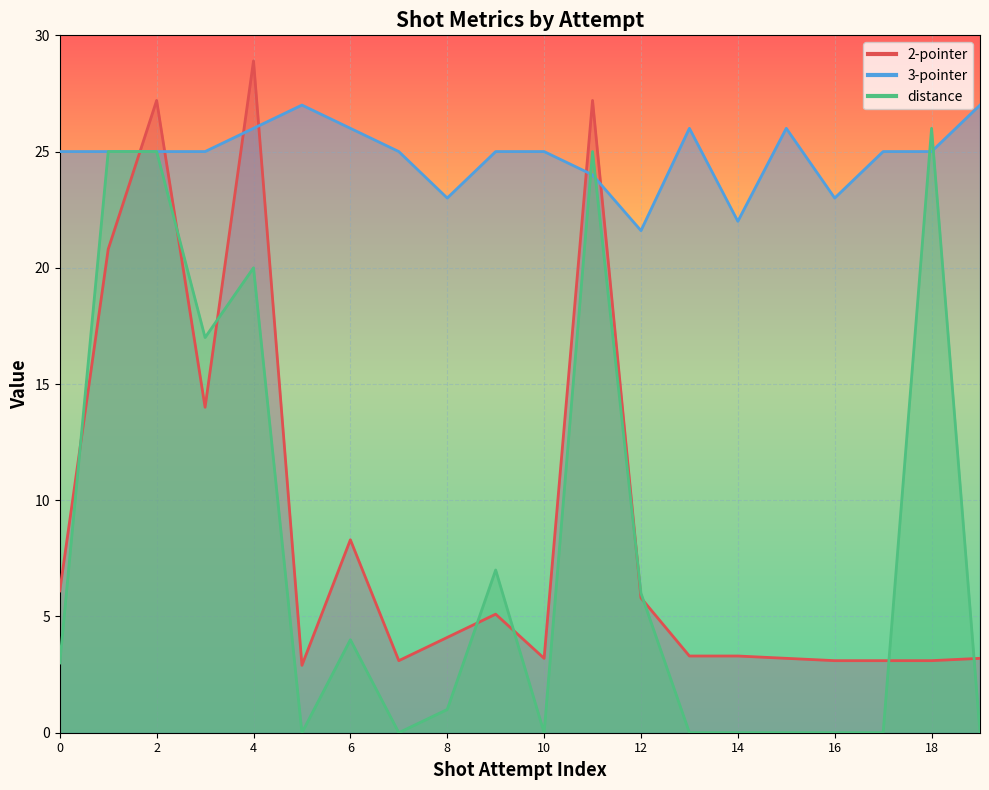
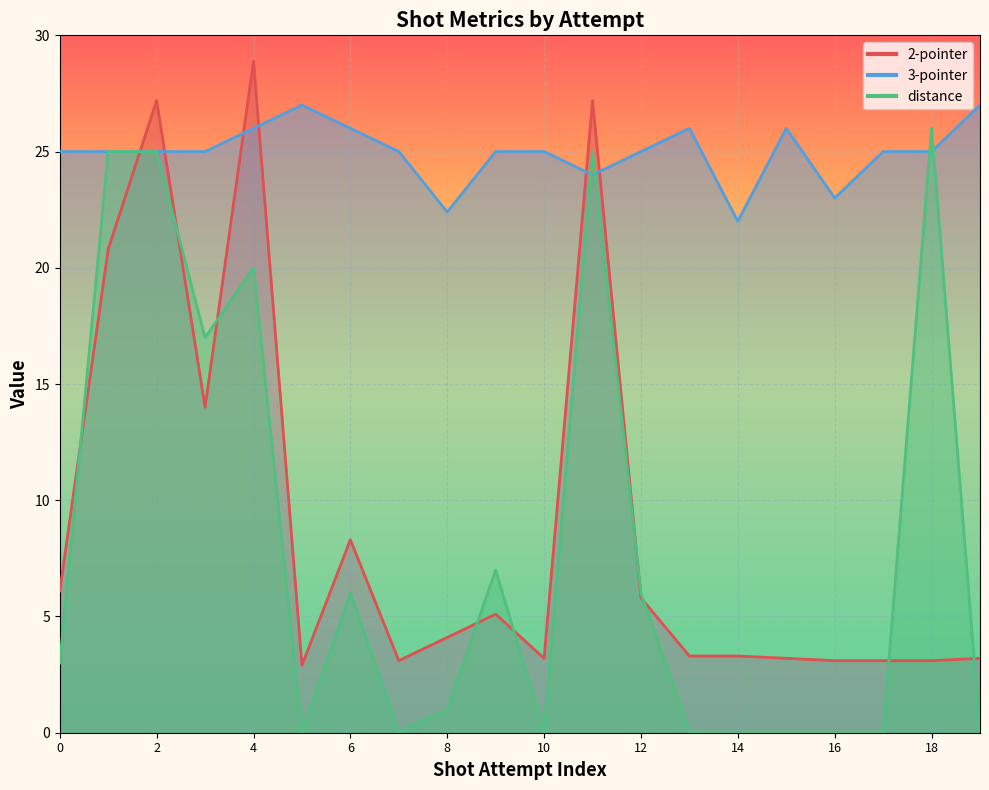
distance, 6: 4 -> 6
3-pointer, 8: 23.0 -> 22.4
3-pointer, 12: 21.6 -> 25.0
